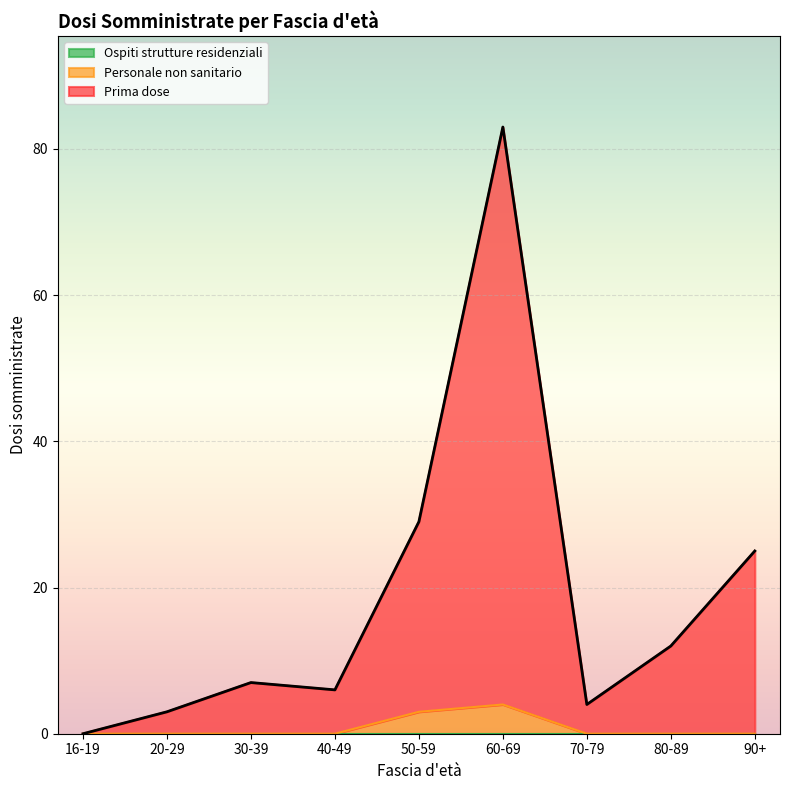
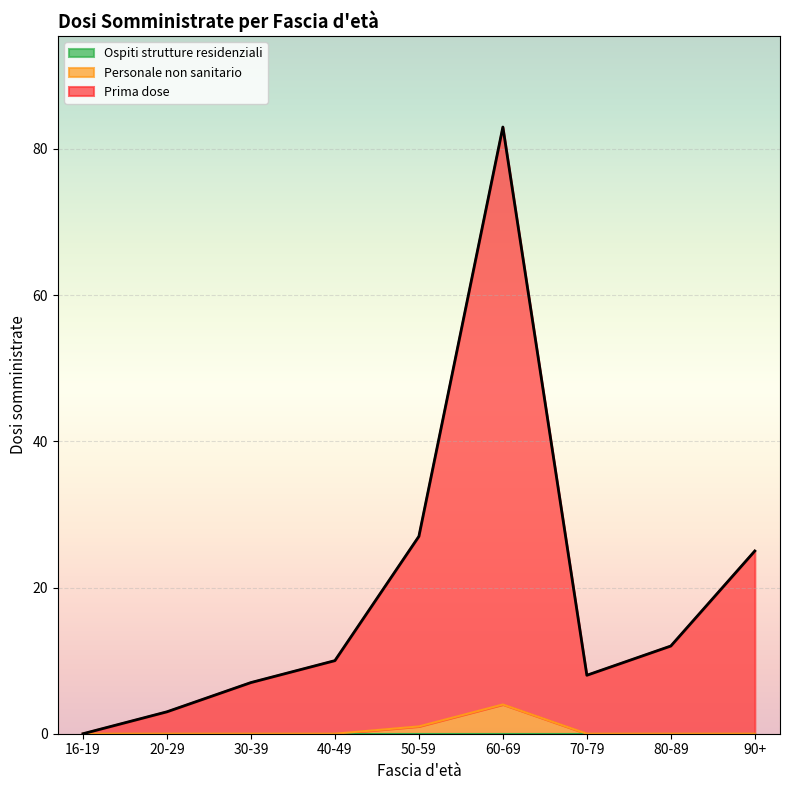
Prima dose, 40-49: 6 -> 10
Personale non sanitario, 50-59: 3 -> 1
Prima dose, 70-79: 4 -> 8
